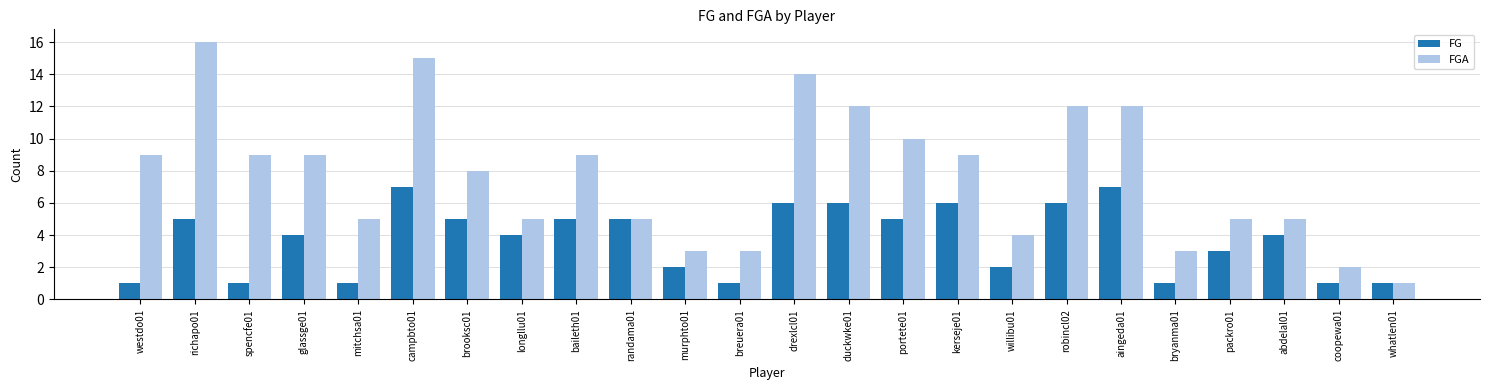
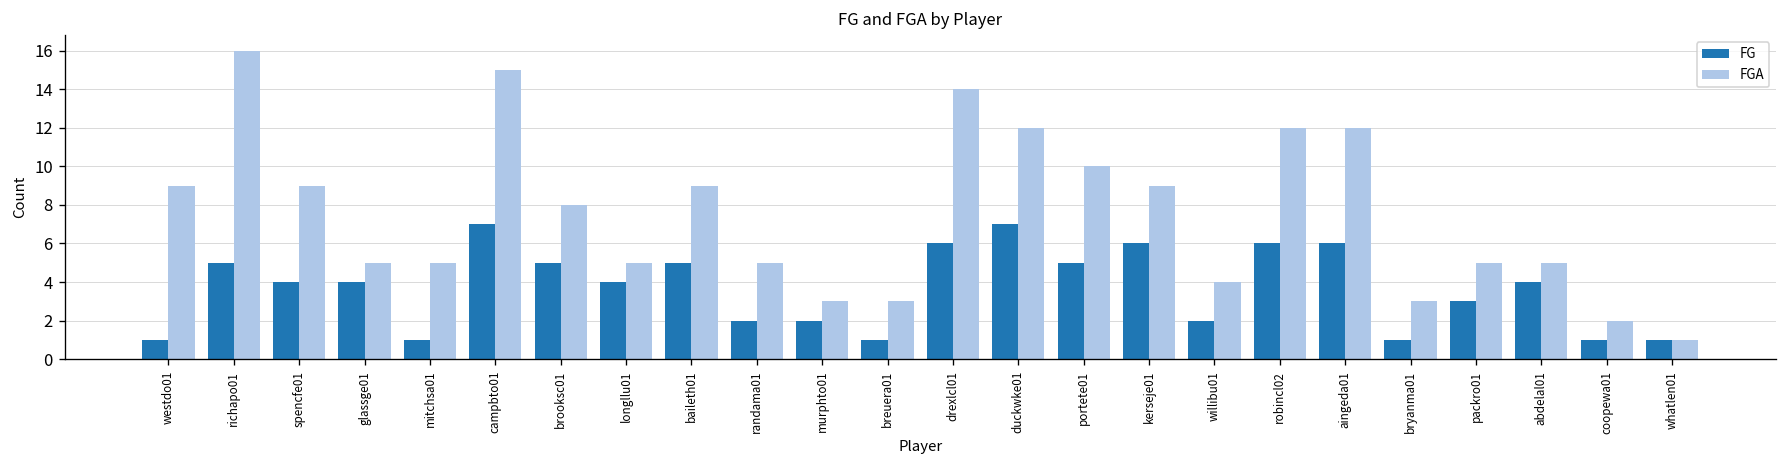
FG, spencfe01: 1 -> 4
FGA, glassge01: 9 -> 5
FG, randama01: 5 -> 2
FG, duckwke01: 6 -> 7
FG, aingeda01: 7 -> 6
